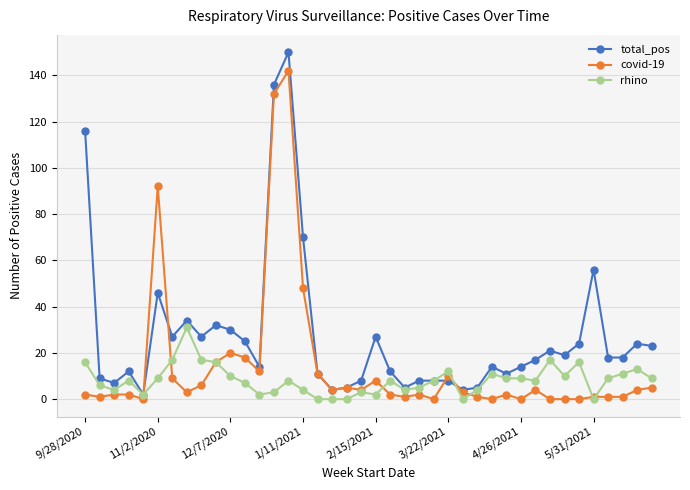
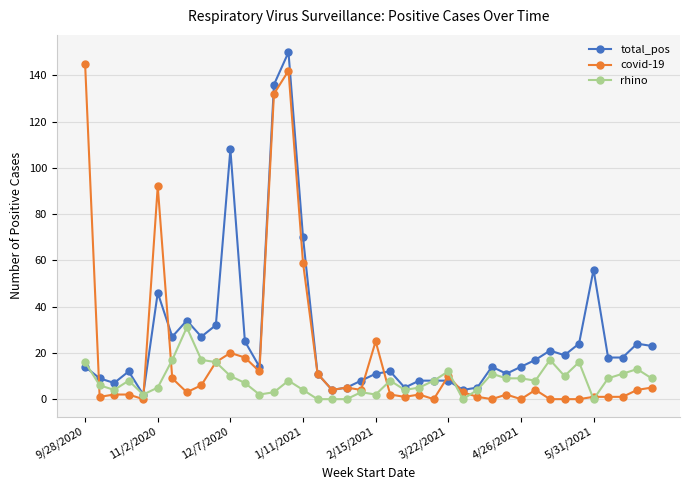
total_pos, 9/28/2020: 116 -> 14
covid-19, 9/28/2020: 2 -> 145
rhino, 11/2/2020: 9 -> 5
total_pos, 12/7/2020: 30 -> 108
covid-19, 1/11/2021: 48 -> 59
total_pos, 2/15/2021: 27 -> 11
covid-19, 2/15/2021: 8 -> 25
